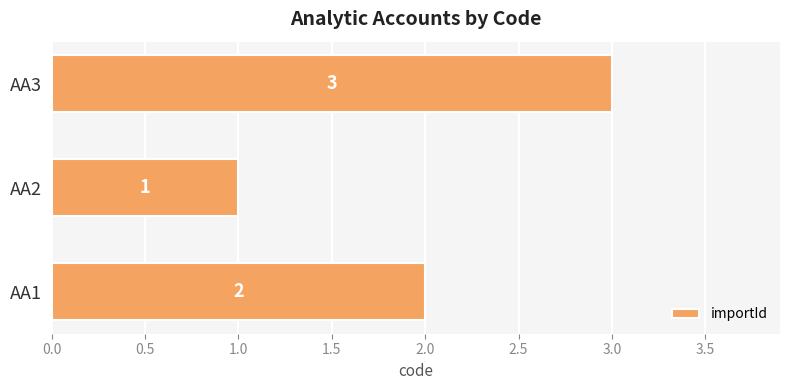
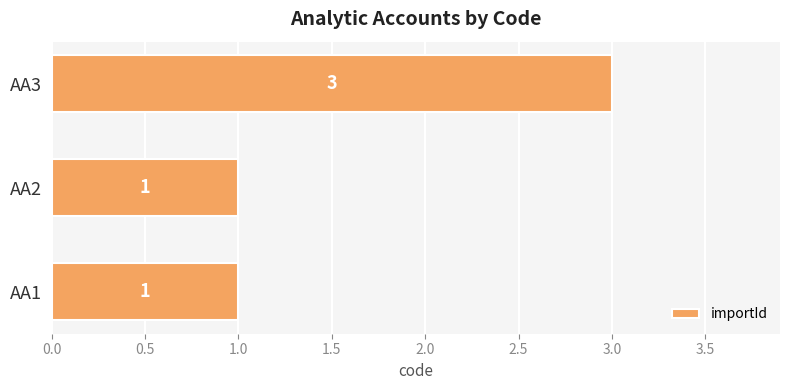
AA1: 2 -> 1
